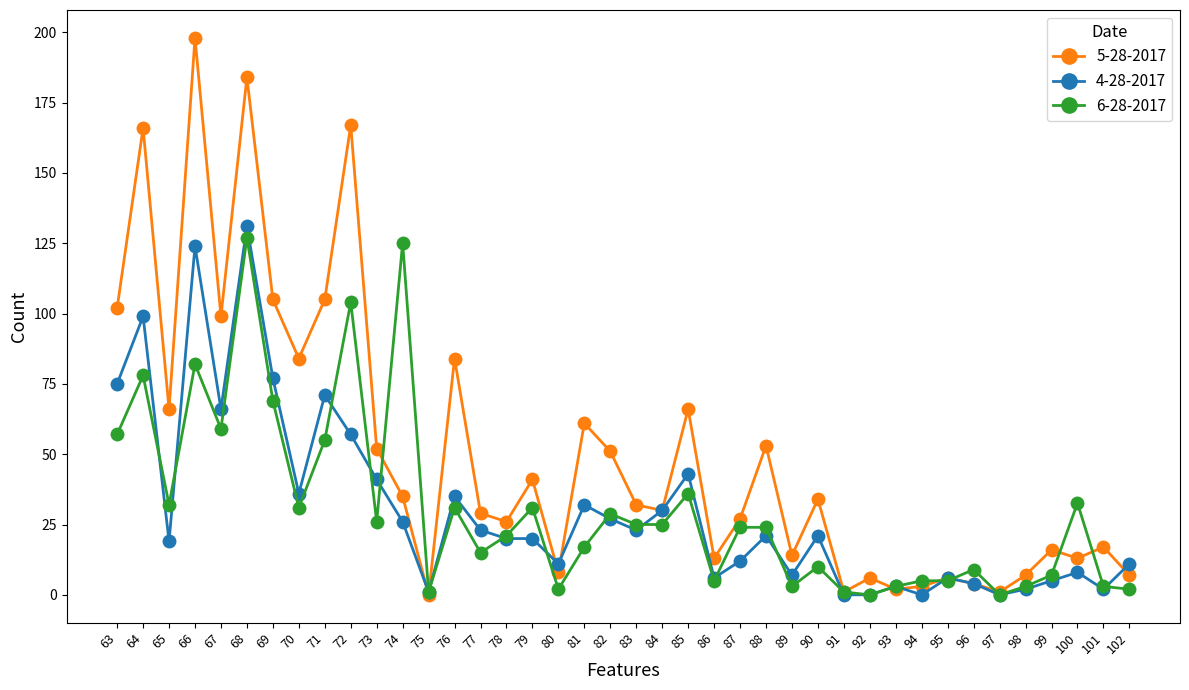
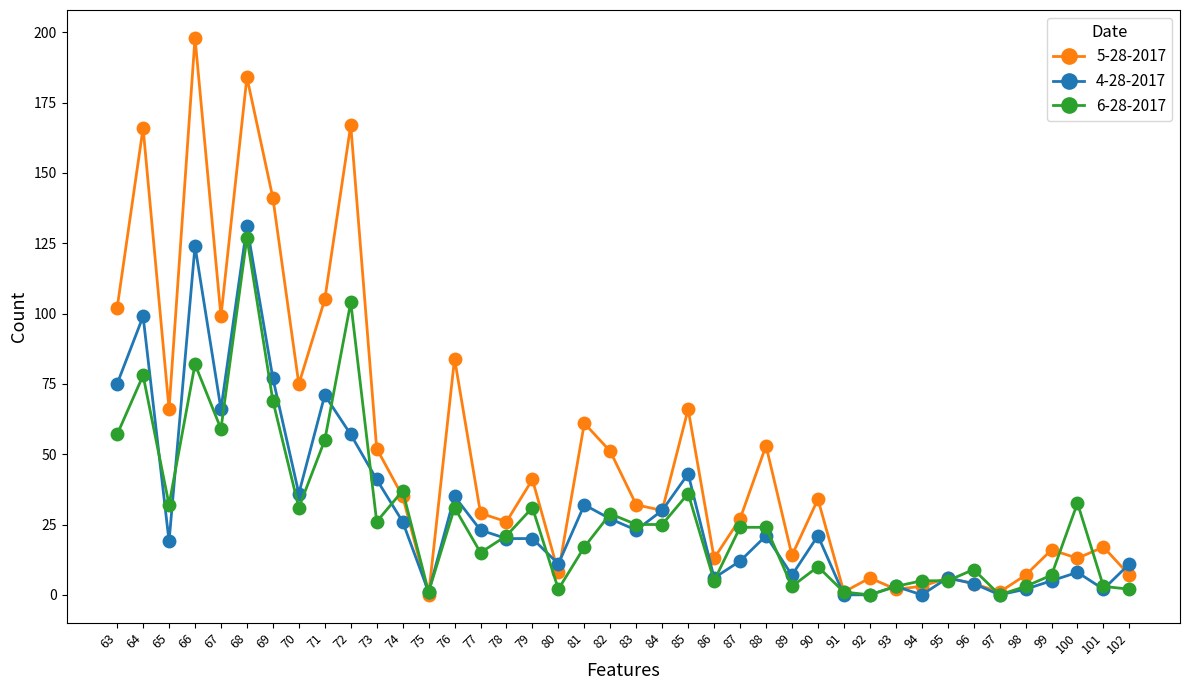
5-28-2017, 69: 105 -> 141
5-28-2017, 70: 84 -> 75
6-28-2017, 74: 125 -> 37
